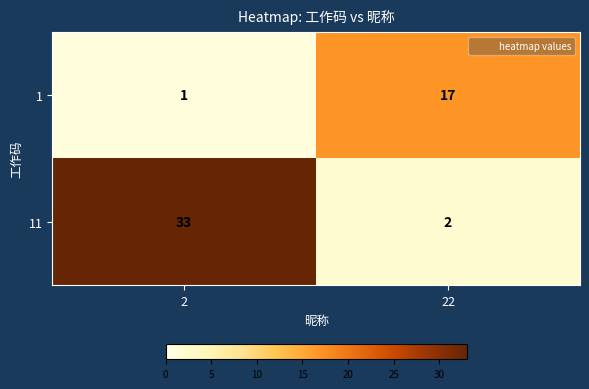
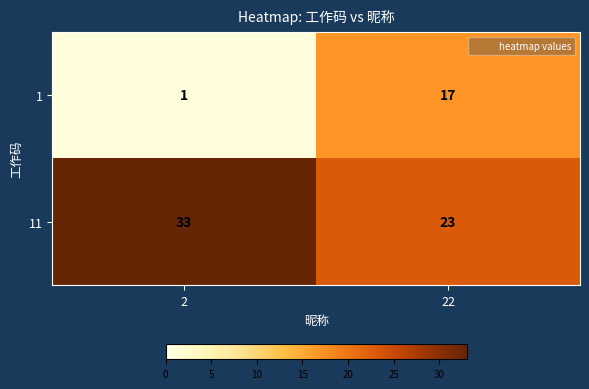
11, 22: 2 -> 23
